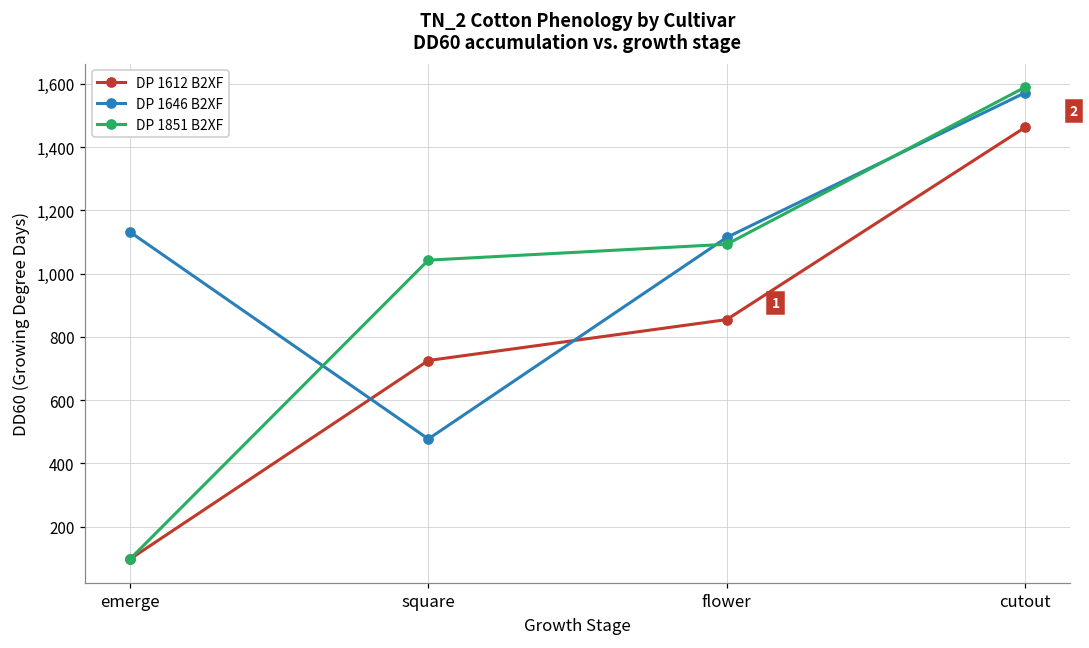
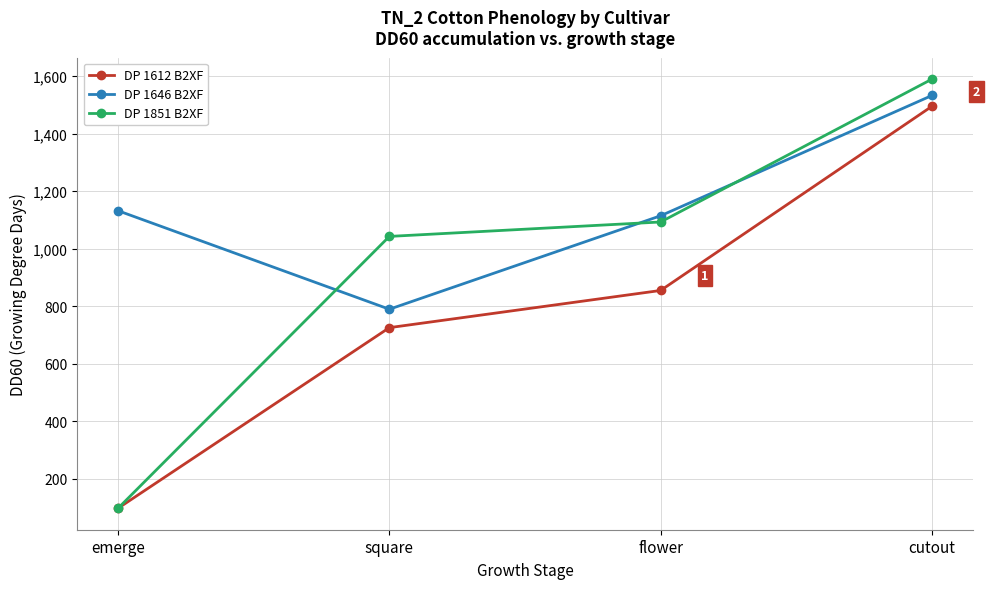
DP 1646 B2XF, square: 480 -> 790
DP 1612 B2XF, cutout: 1,460 -> 1,500
DP 1646 B2XF, cutout: 1,570 -> 1,530
